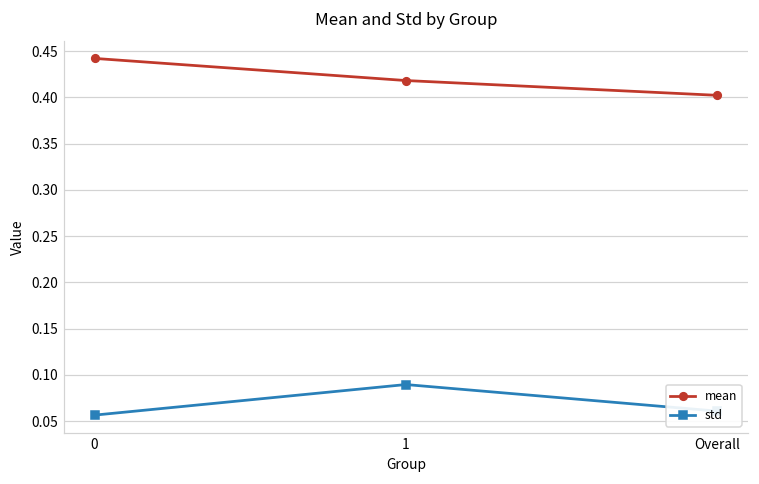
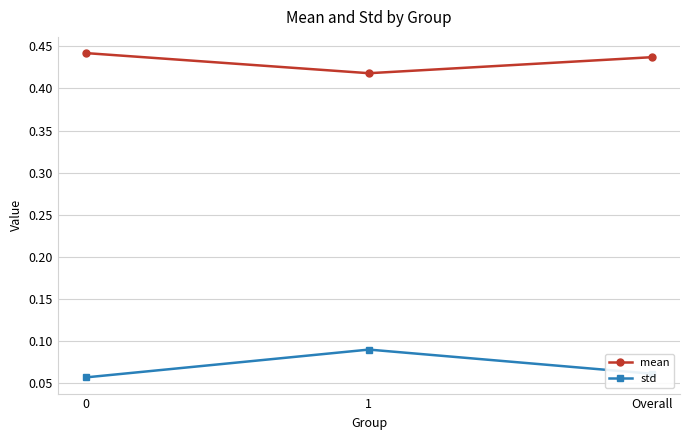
mean, Overall: 0.40 -> 0.44
